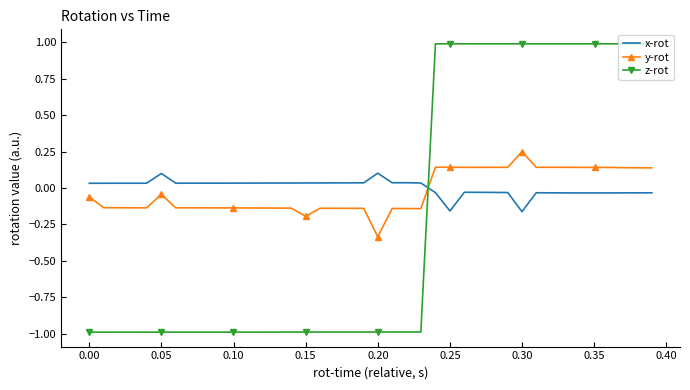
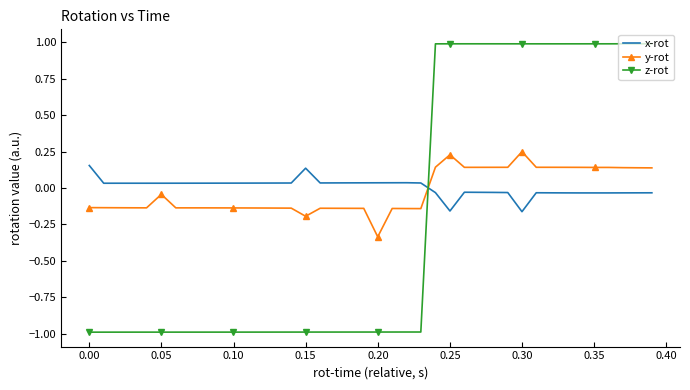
x-rot, 0.00: 0.03 -> 0.15
y-rot, 0.00: -0.06 -> -0.14
x-rot, 0.05: 0.10 -> 0.03
x-rot, 0.15: 0.03 -> 0.14
x-rot, 0.20: 0.10 -> 0.04
y-rot, 0.25: 0.14 -> 0.23
